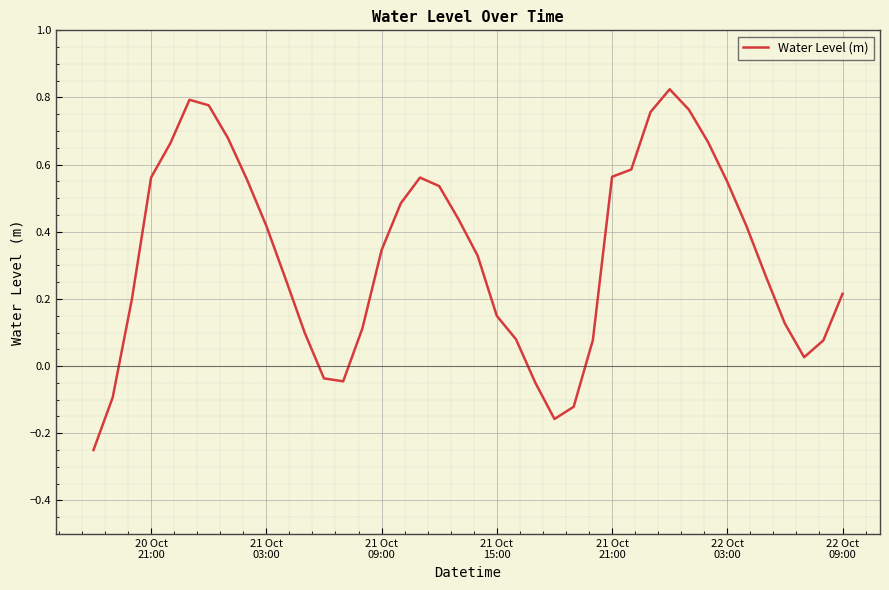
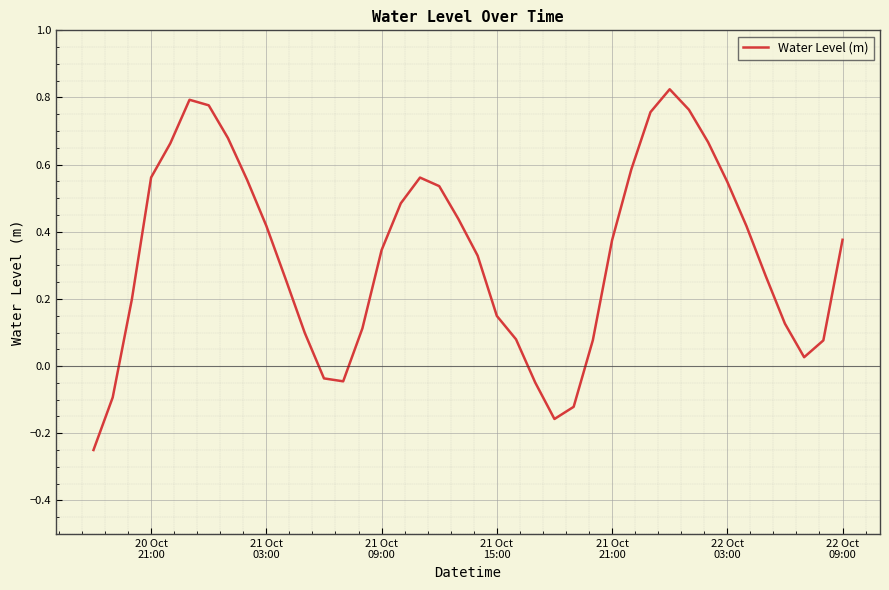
21 Oct 21:00: 0.56 -> 0.37
22 Oct 09:00: 0.22 -> 0.38
